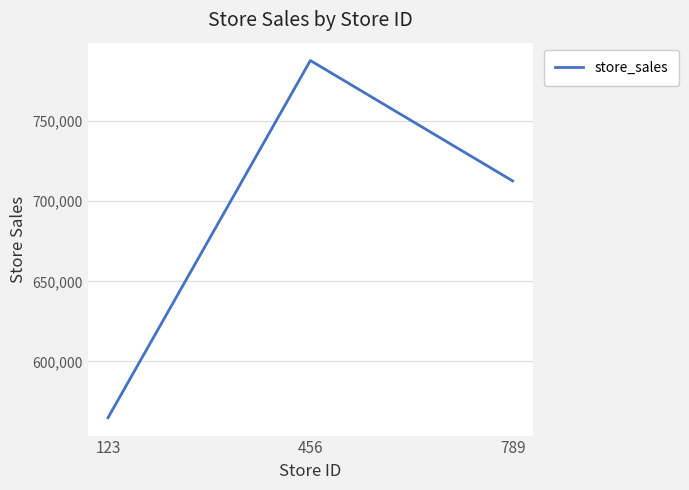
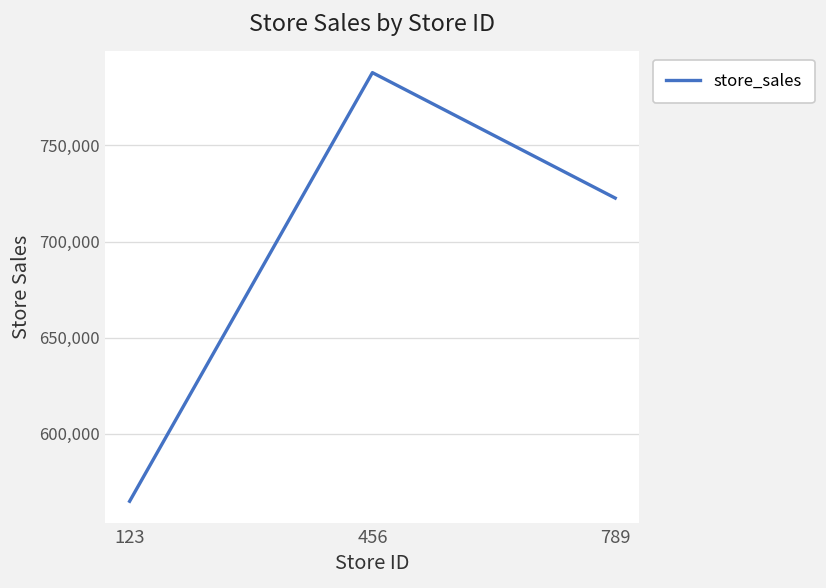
789: 713,000 -> 723,000
